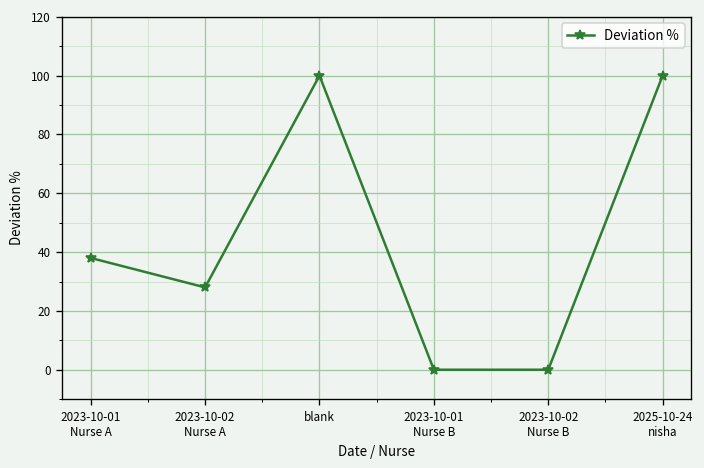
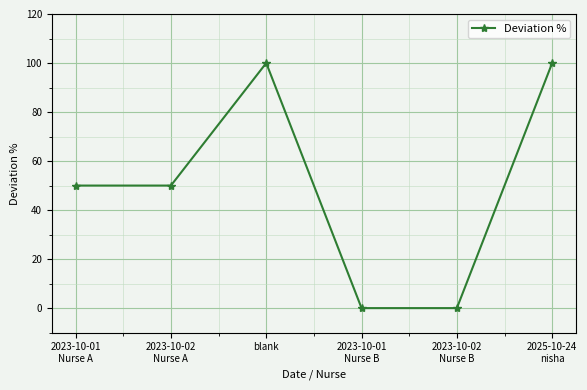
2023-10-01 Nurse A: 38 -> 50
2023-10-02 Nurse A: 28 -> 50
